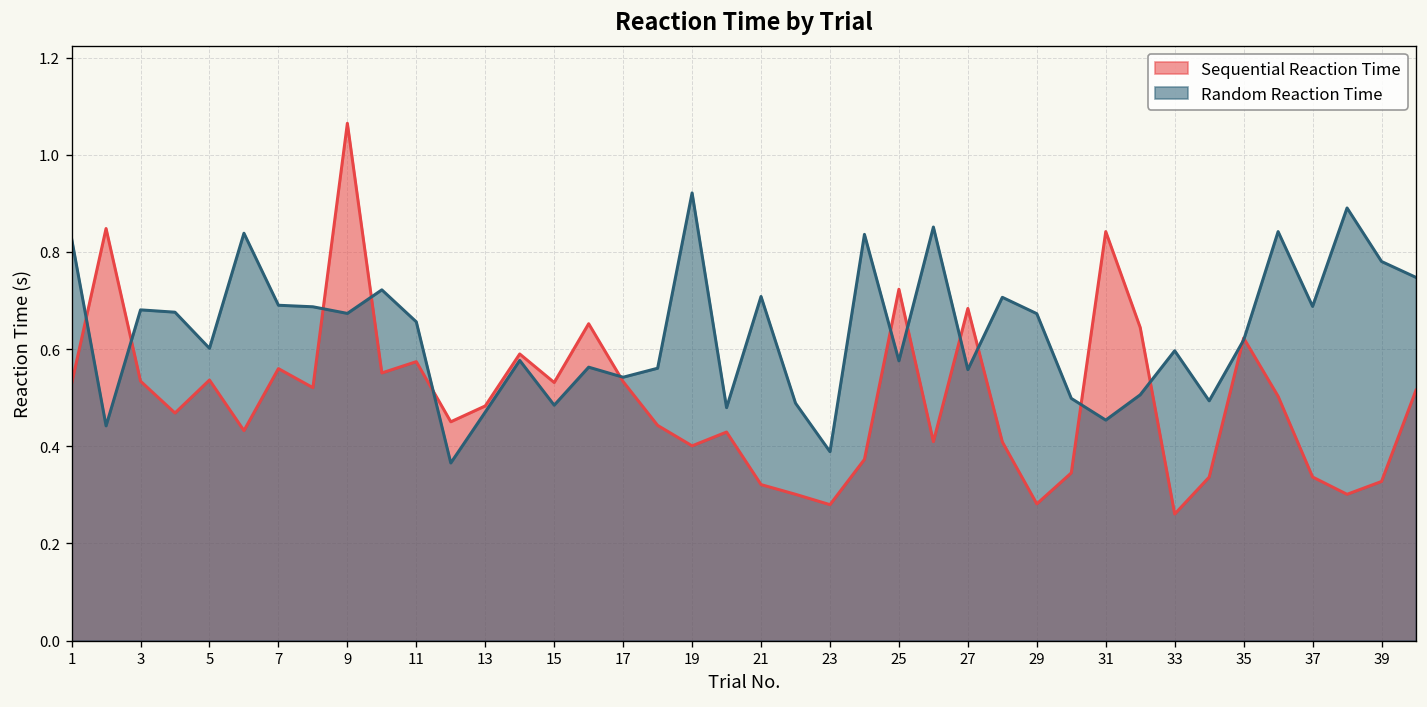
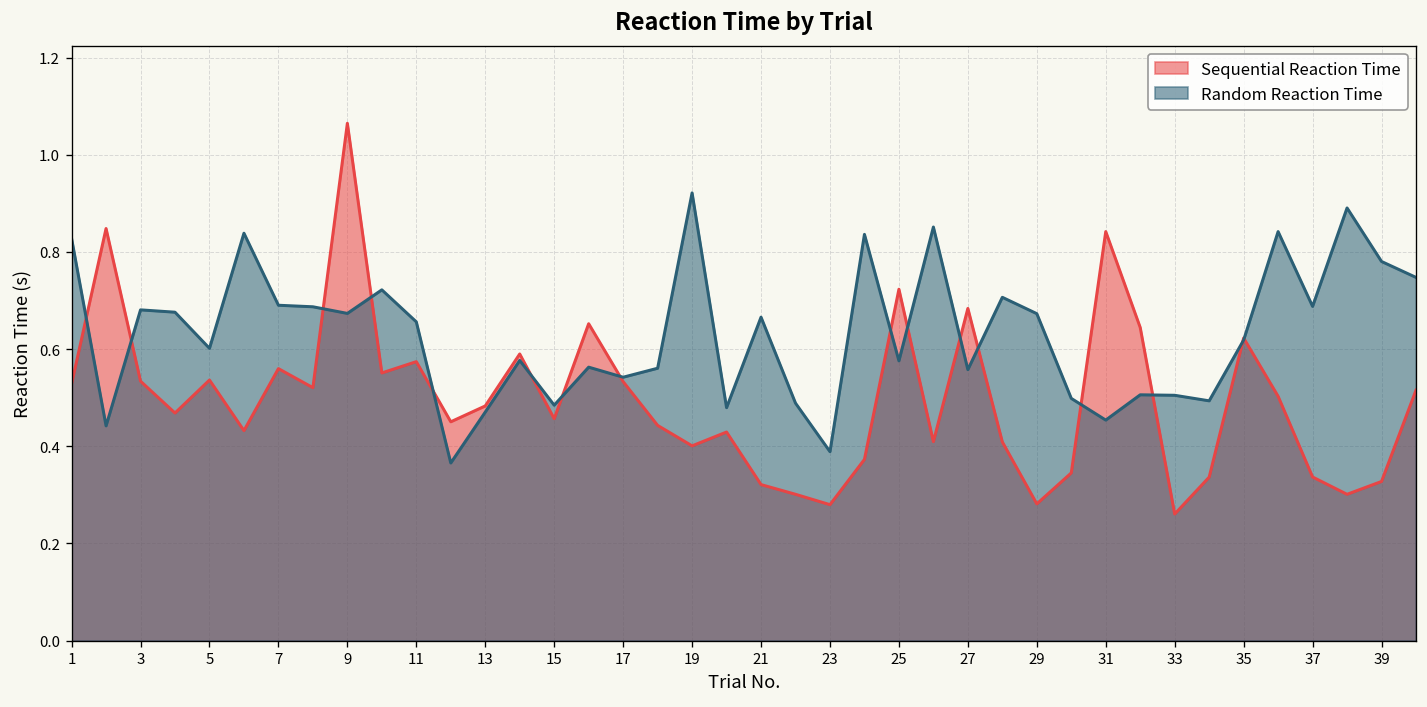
Sequential Reaction Time, 15: 0.53 -> 0.46
Random Reaction Time, 21: 0.71 -> 0.67
Random Reaction Time, 33: 0.60 -> 0.50
